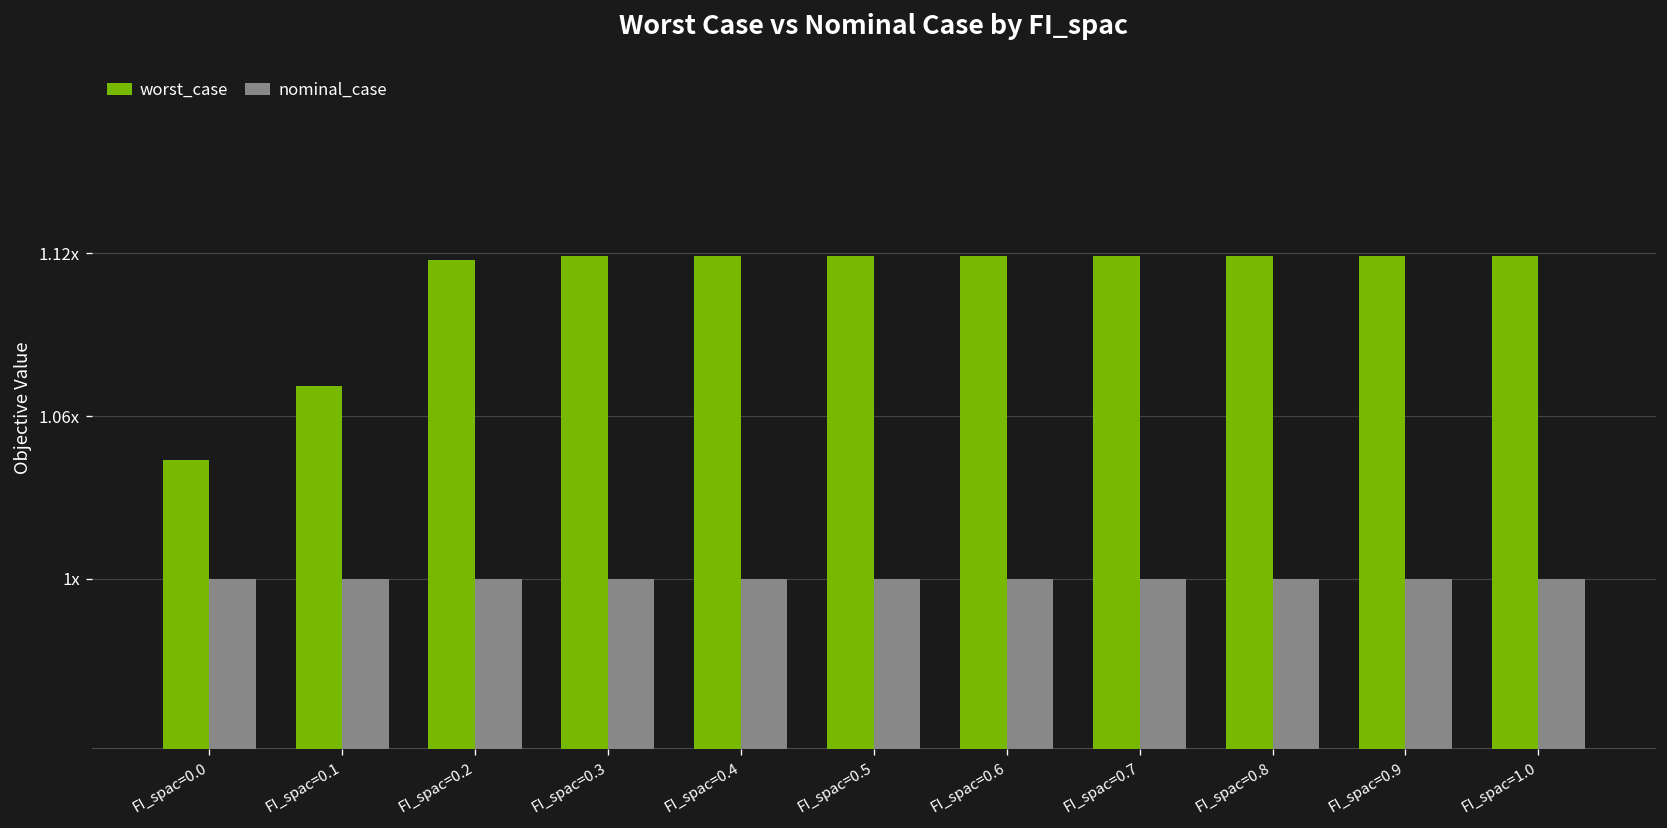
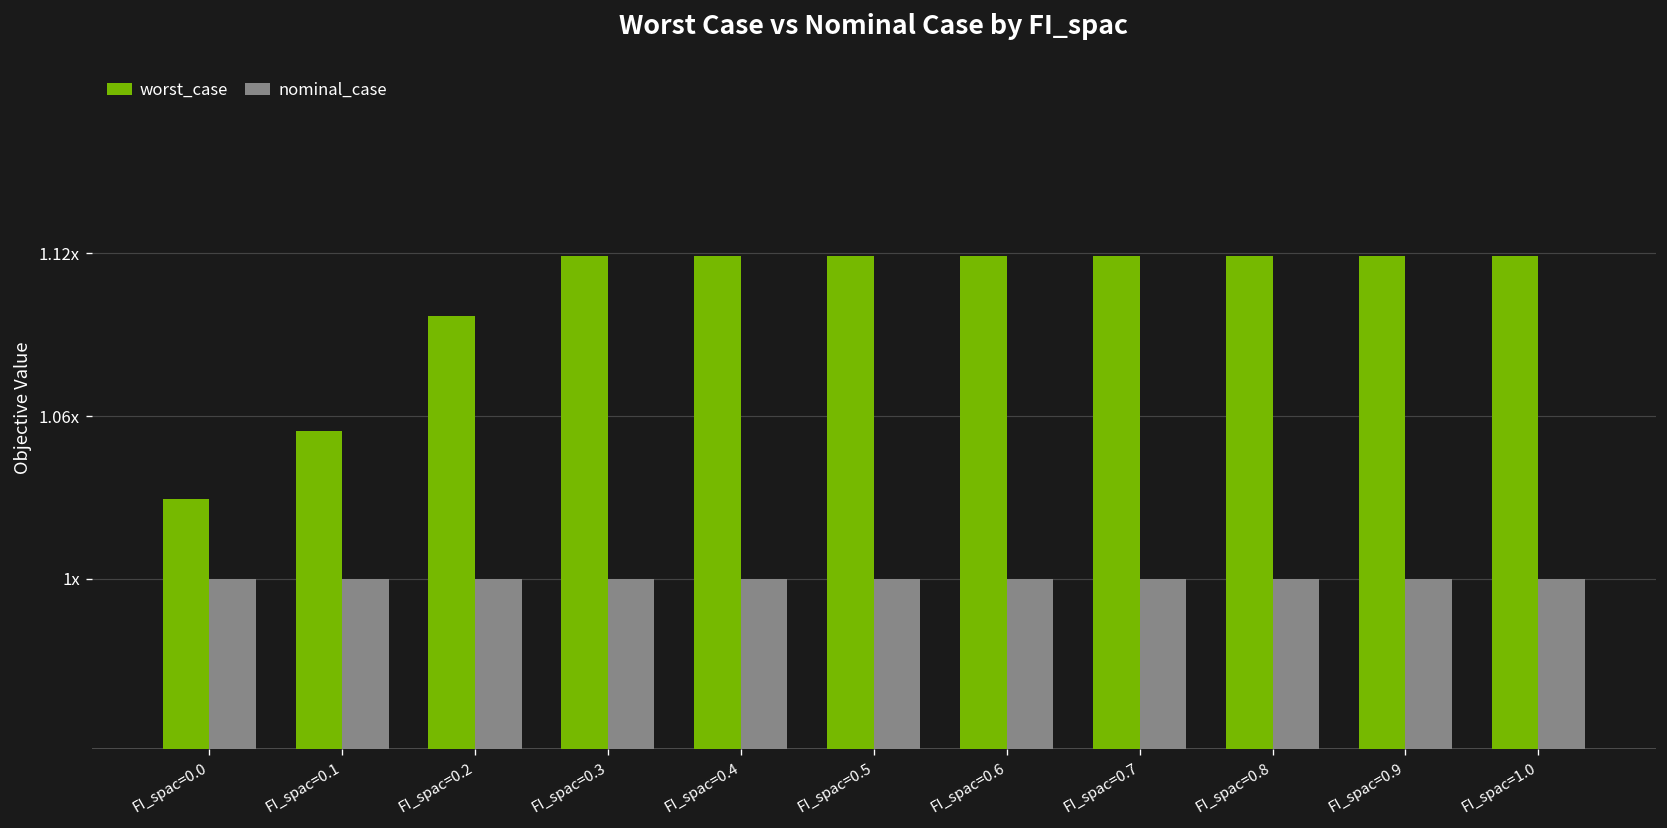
worst_case, FI_spac=0.0: 1.044x -> 1.029x
worst_case, FI_spac=0.1: 1.071x -> 1.055x
worst_case, FI_spac=0.2: 1.118x -> 1.097x
